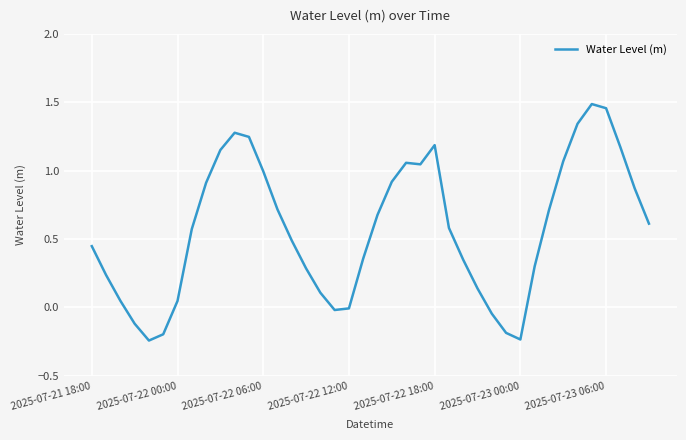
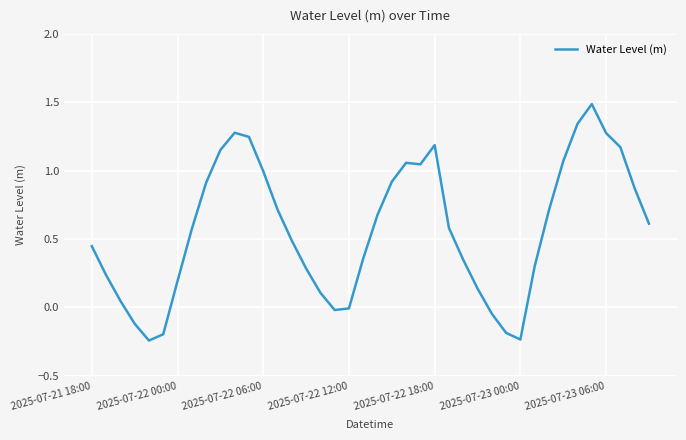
2025-07-22 00:00: 0.05 -> 0.19
2025-07-23 06:00: 1.46 -> 1.27
